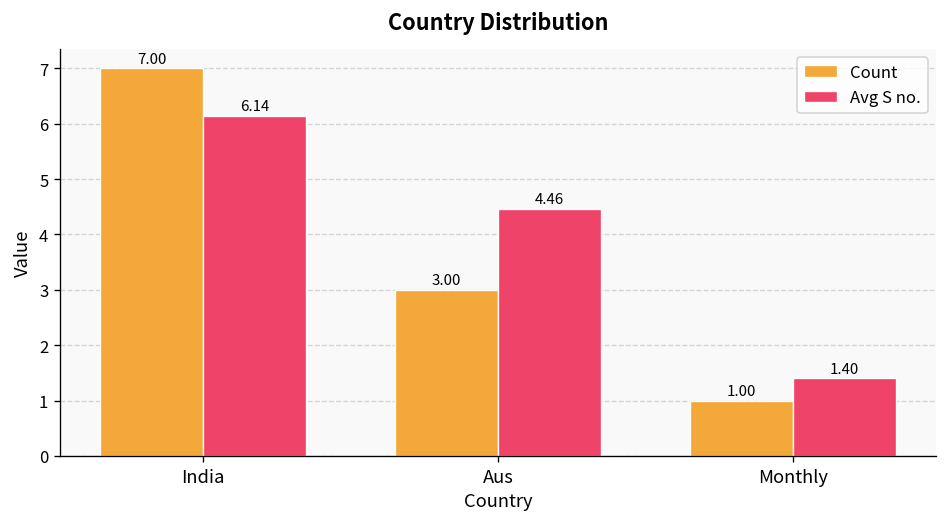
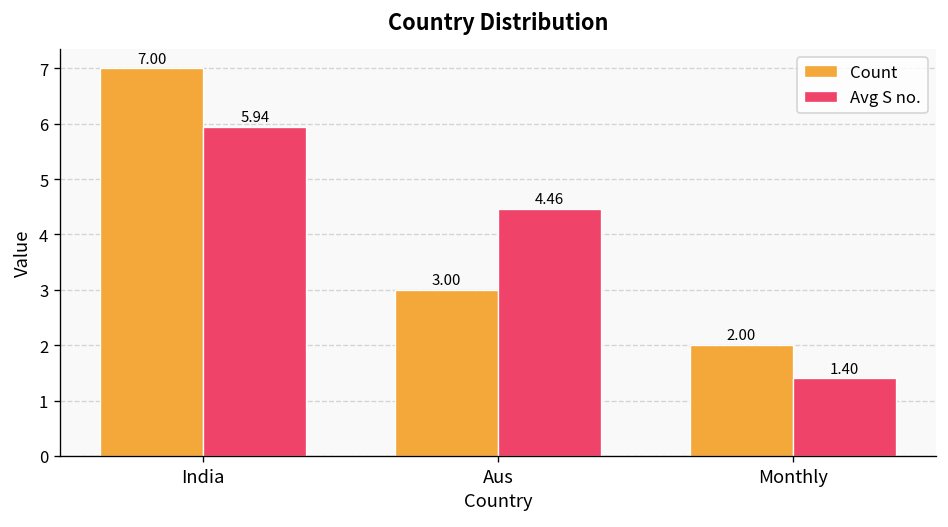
Avg S no., India: 6.14 -> 5.94
Count, Monthly: 1.00 -> 2.00
